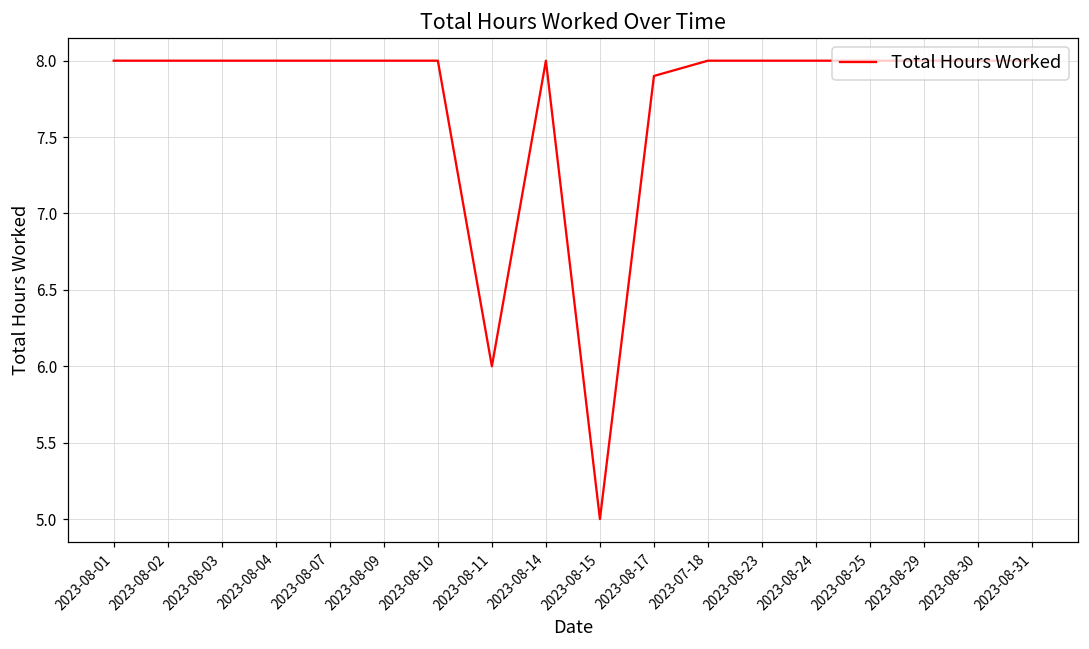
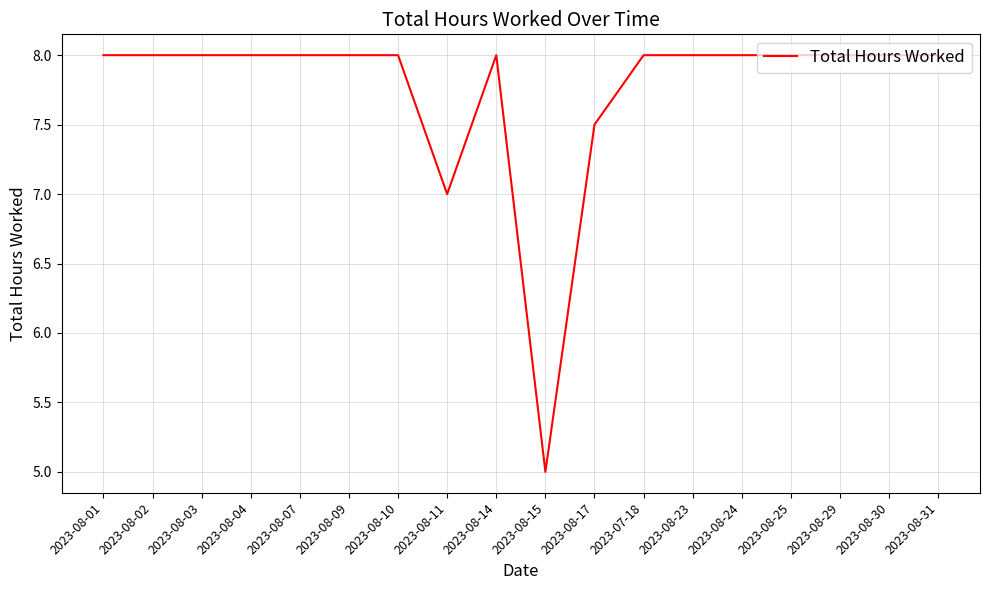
2023-08-11: 6 -> 7
2023-08-17: 7.9 -> 7.5
